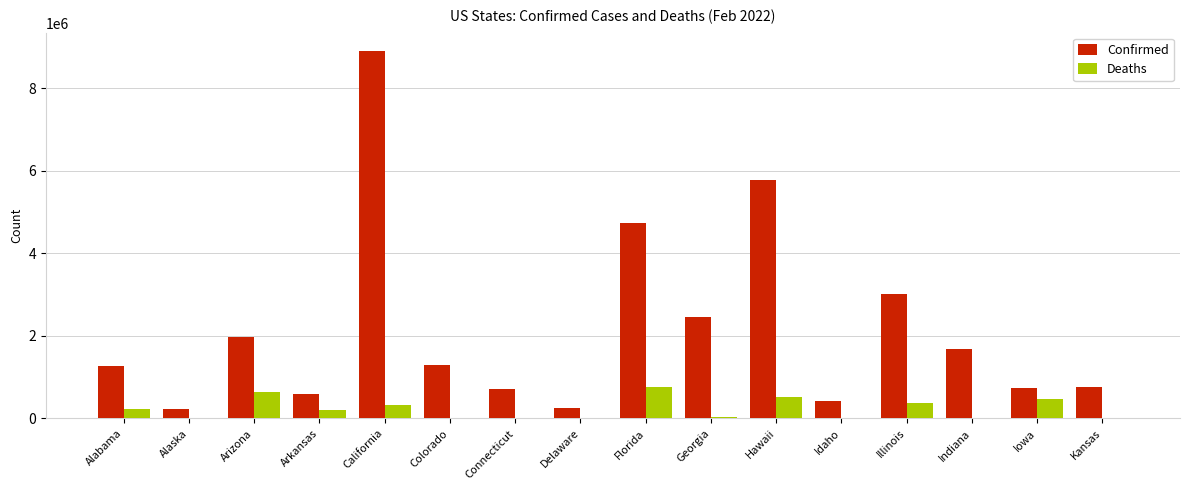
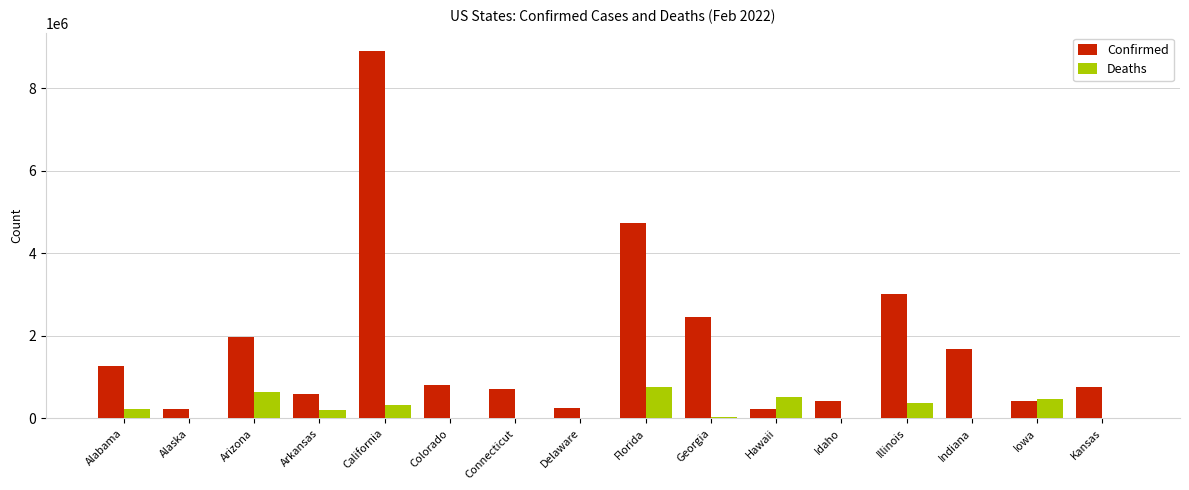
Confirmed, Colorado: 1300000 -> 800000
Confirmed, Hawaii: 5800000 -> 200000
Confirmed, Iowa: 700000 -> 400000
